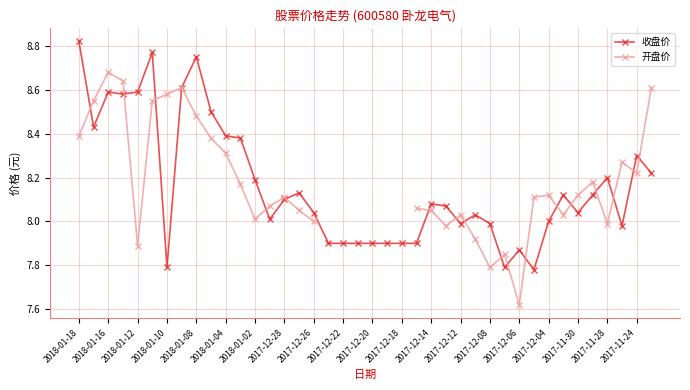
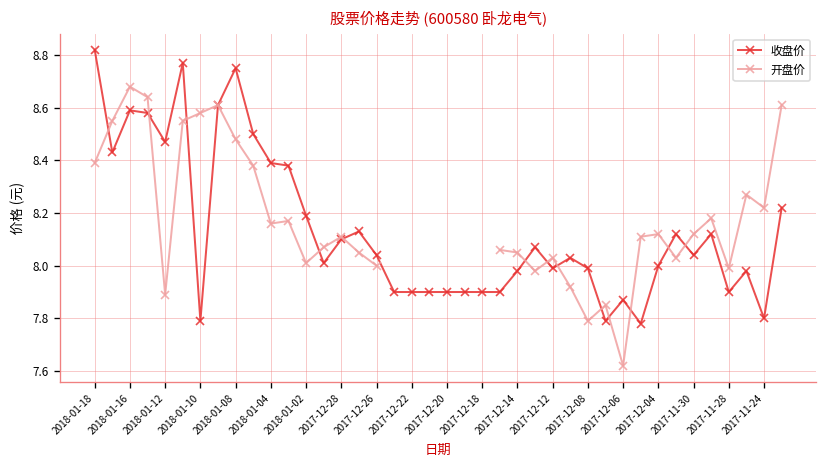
收盘价, 2018-01-12: 8.59 -> 8.47
开盘价, 2018-01-04: 8.31 -> 8.16
收盘价, 2017-12-14: 8.08 -> 7.98
收盘价, 2017-11-28: 8.2 -> 7.9
收盘价, 2017-11-24: 8.3 -> 7.8
